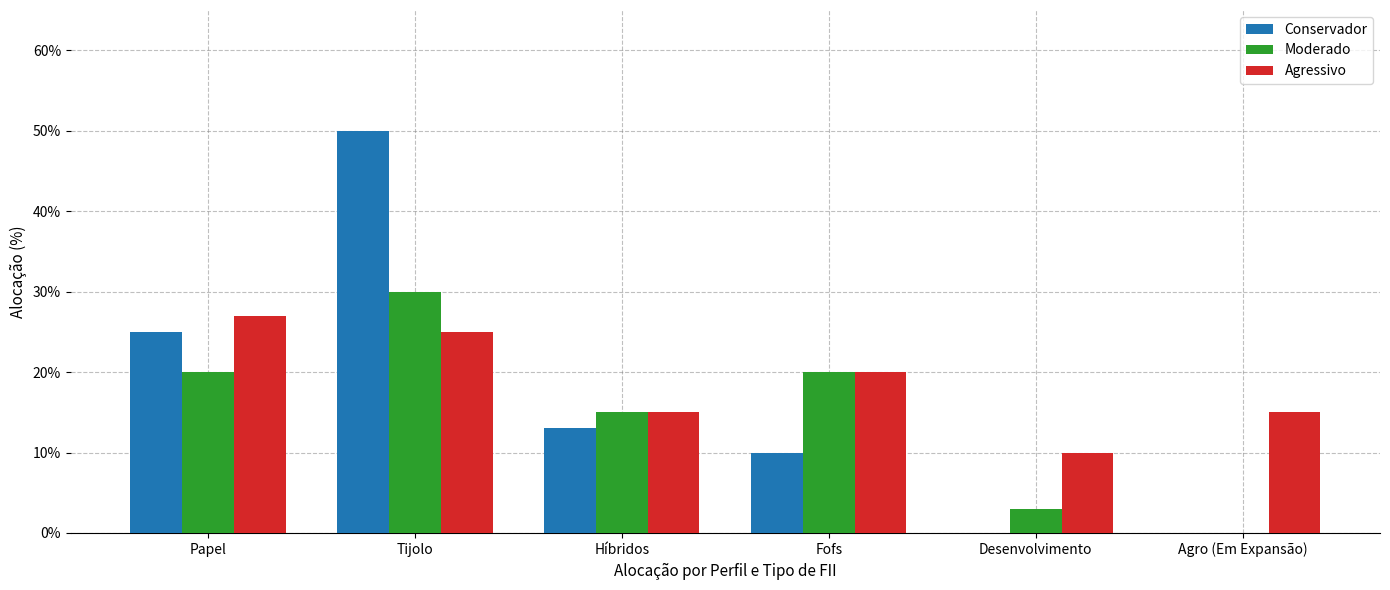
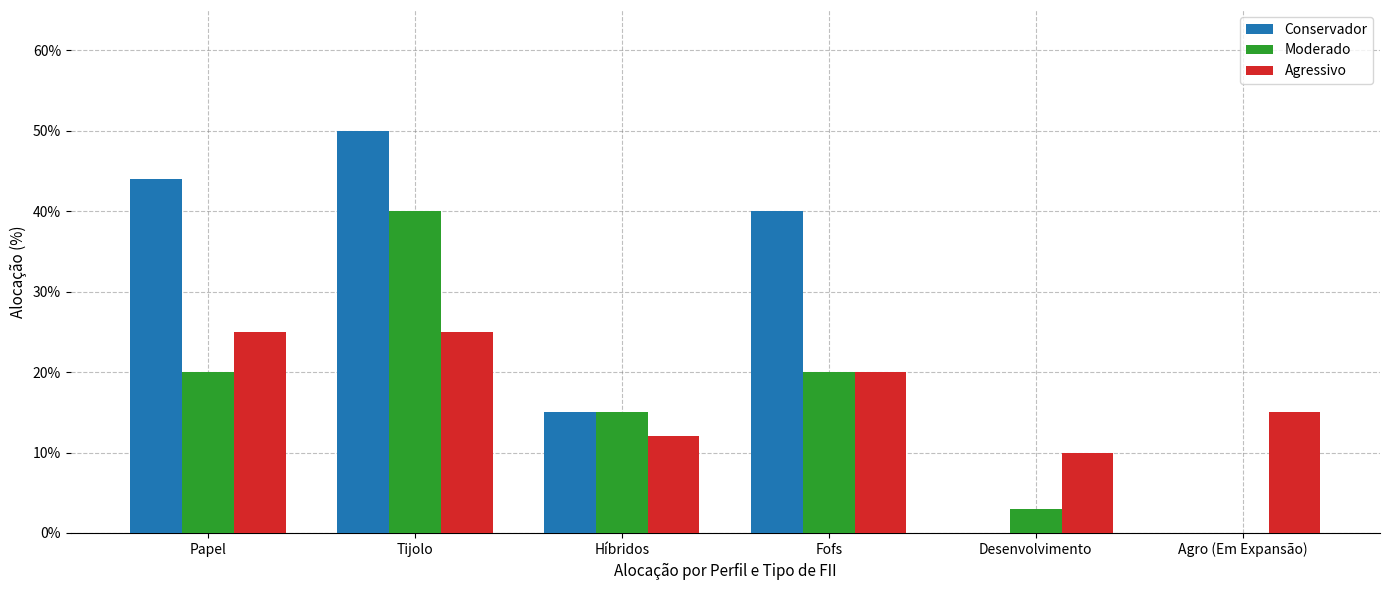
Conservador, Papel: 25% -> 44%
Agressivo, Papel: 27% -> 25%
Moderado, Tijolo: 30% -> 40%
Conservador, Híbridos: 13% -> 15%
Agressivo, Híbridos: 15% -> 12%
Conservador, Fofs: 10% -> 40%
